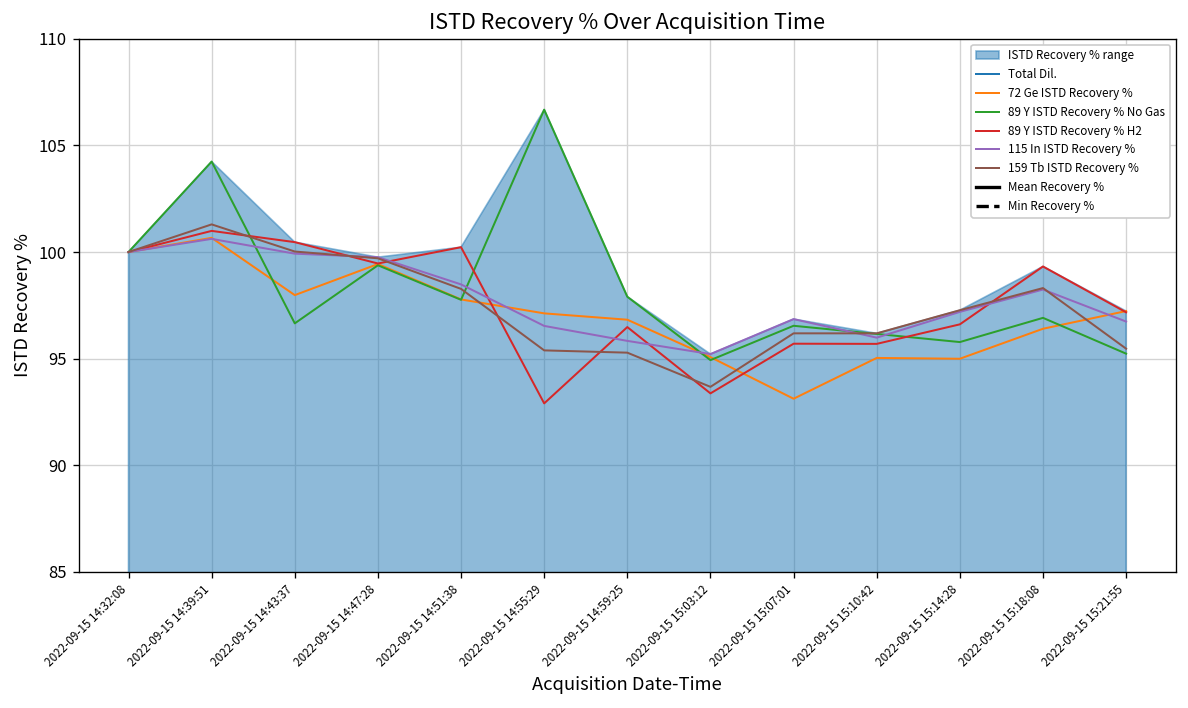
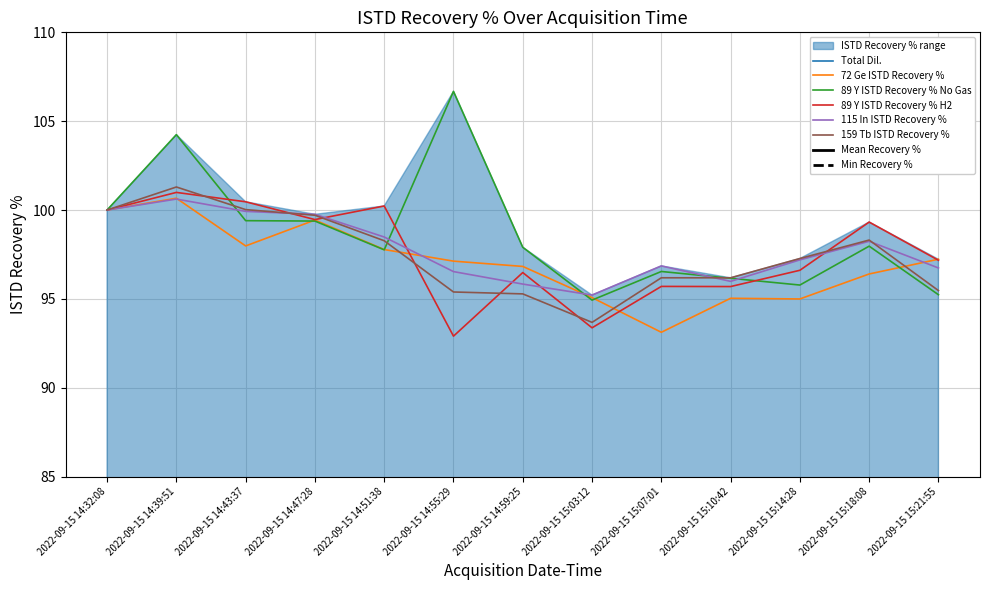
89 Y ISTD Recovery % No Gas, 2022-09-15 14:43:37: 96.7 -> 99.4
89 Y ISTD Recovery % No Gas, 2022-09-15 15:18:08: 96.9 -> 98.0
